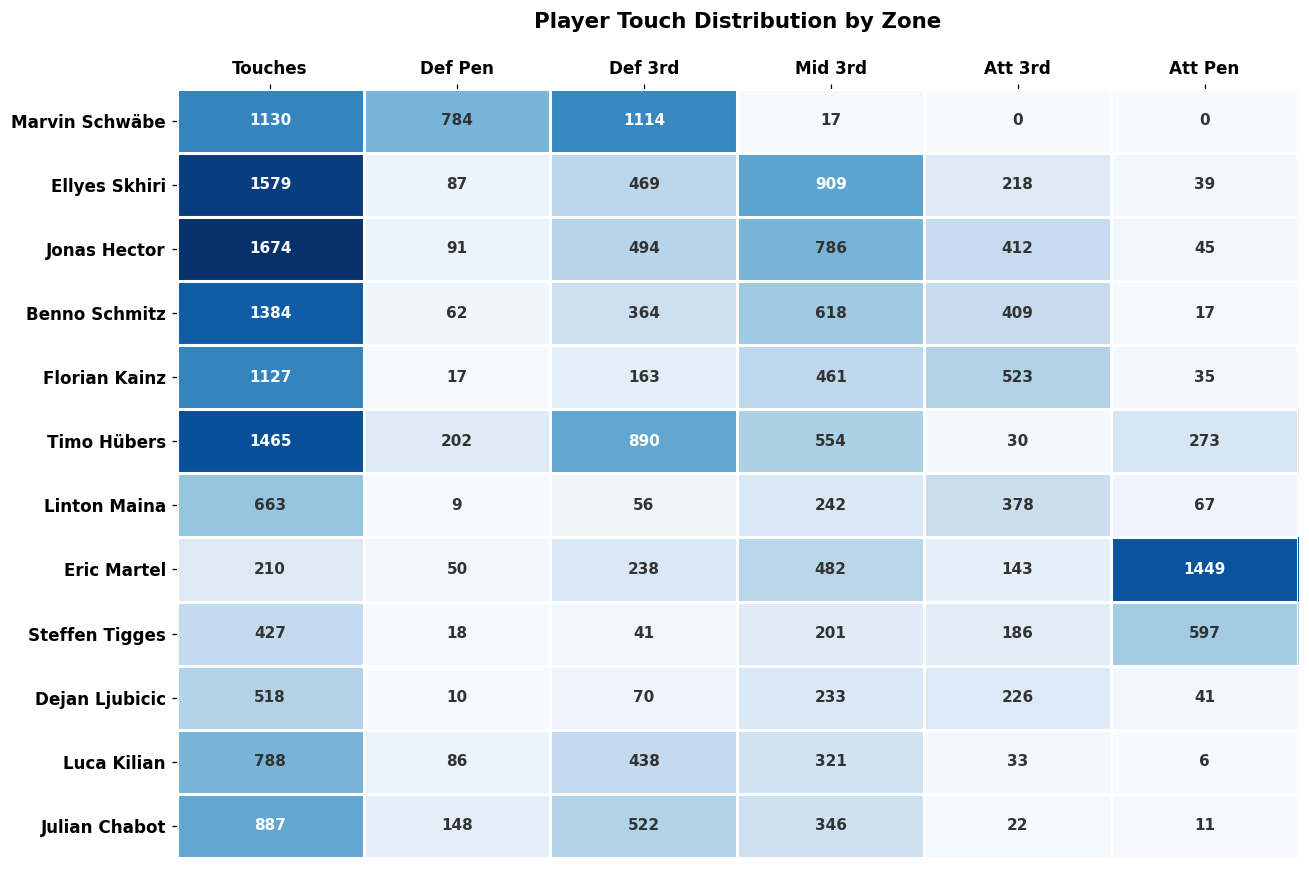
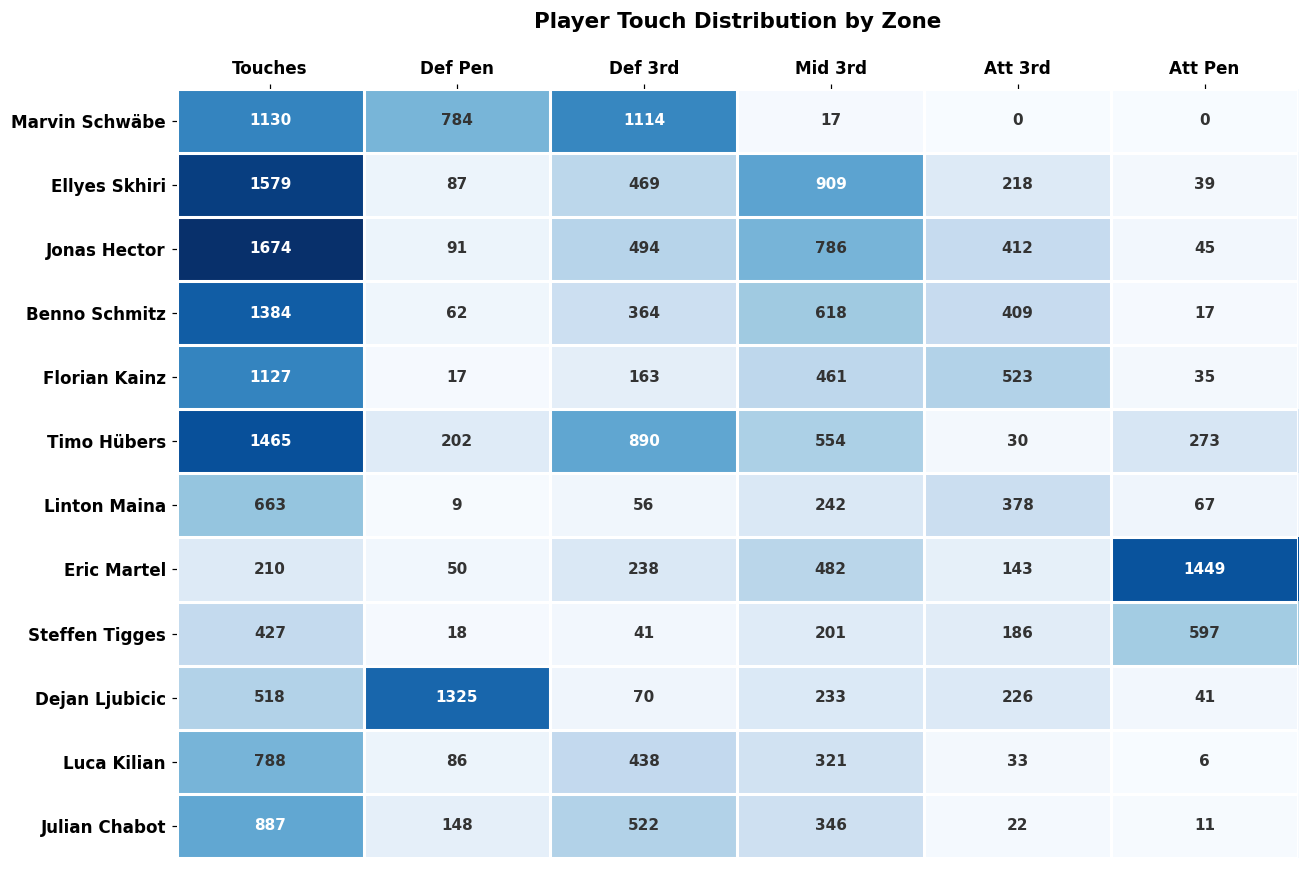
Dejan Ljubicic, Def Pen: 10 -> 1325
